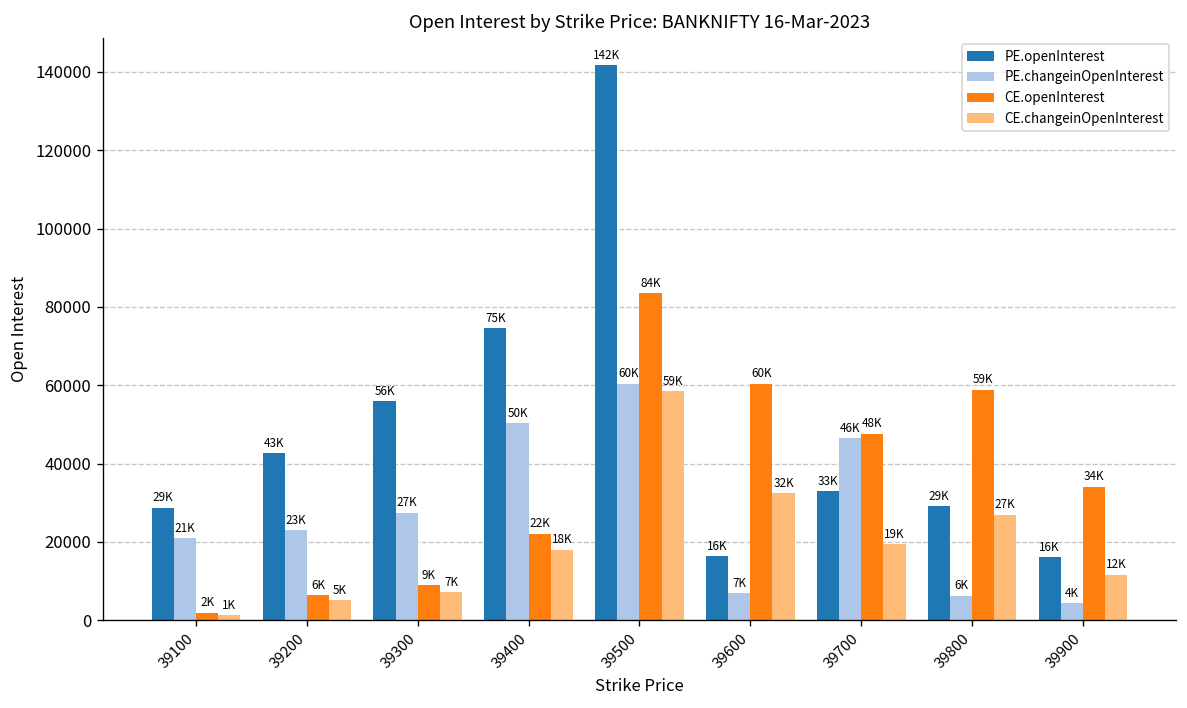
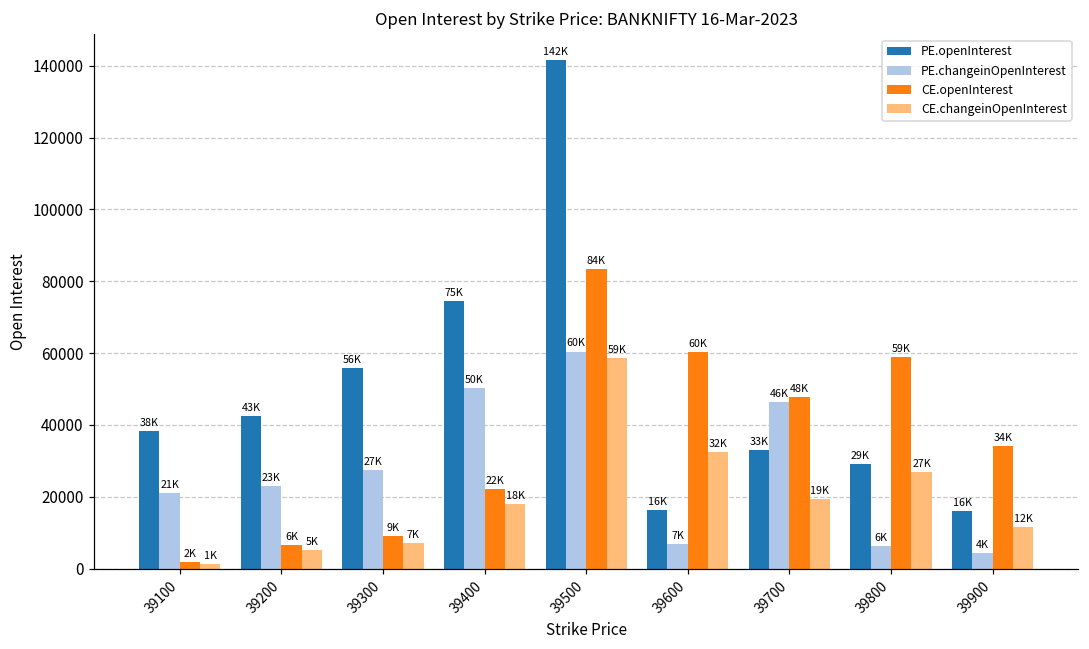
PE.openInterest, 39100: 29K -> 38K
